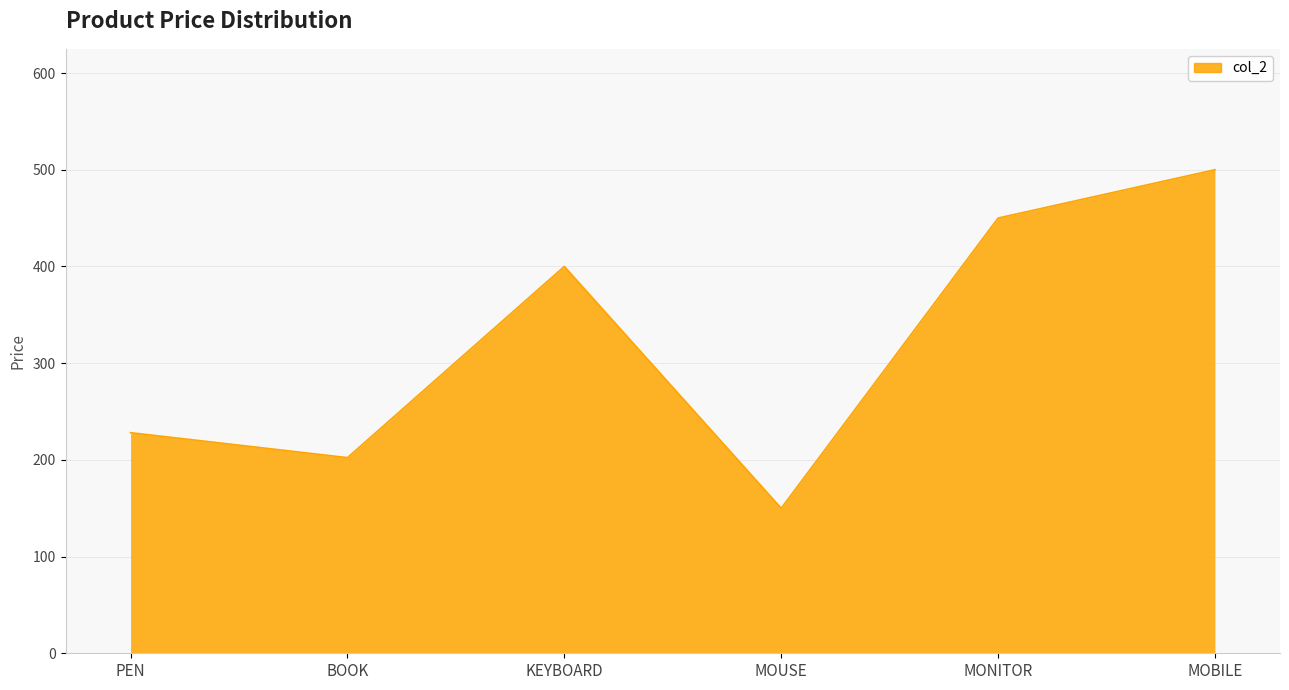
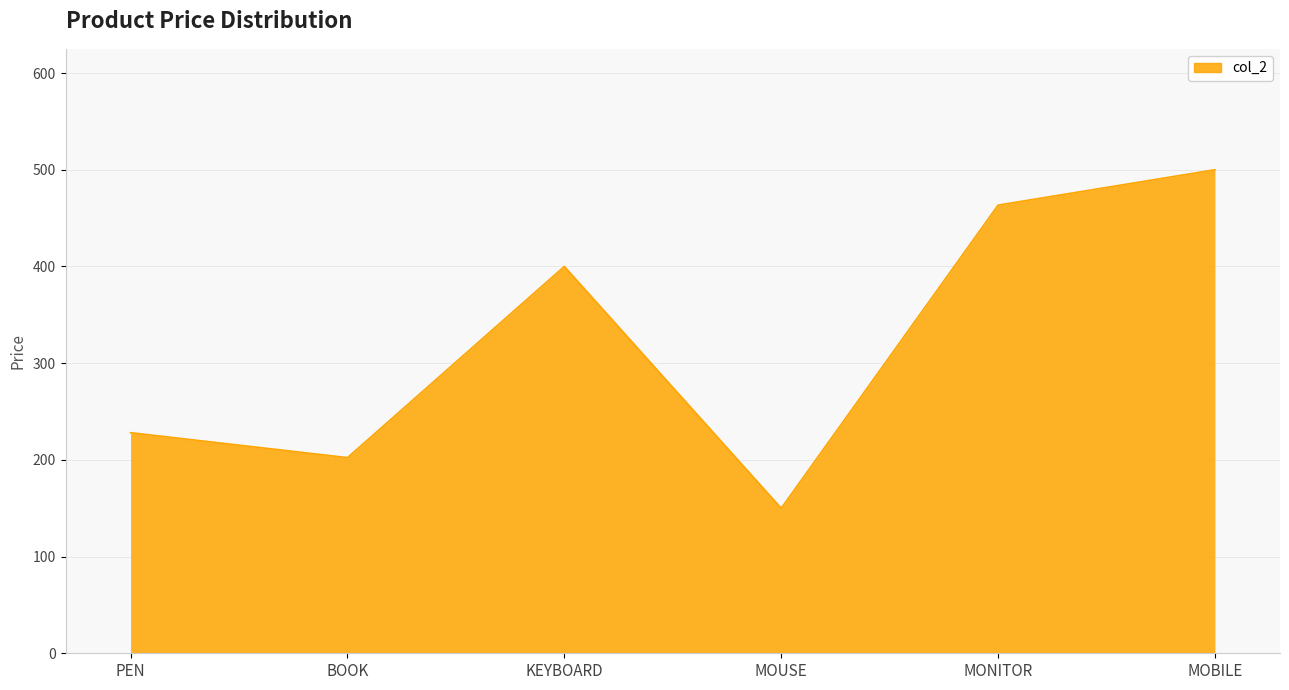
MONITOR: 450 -> 460
